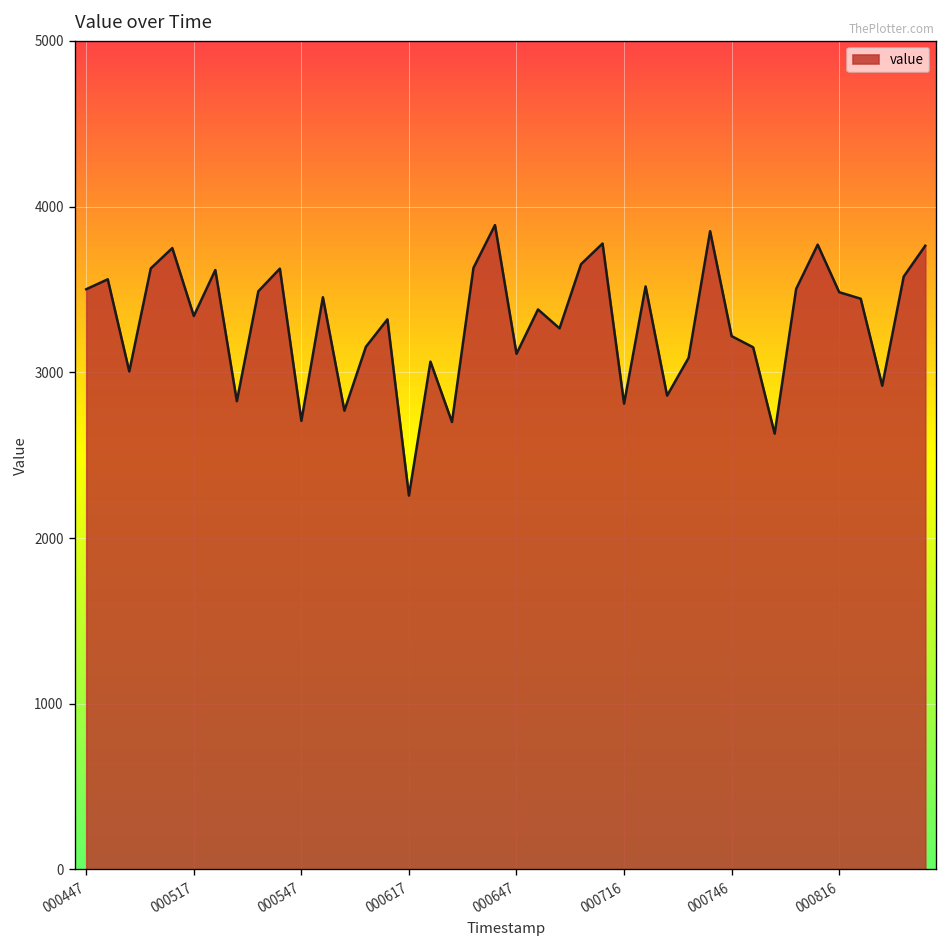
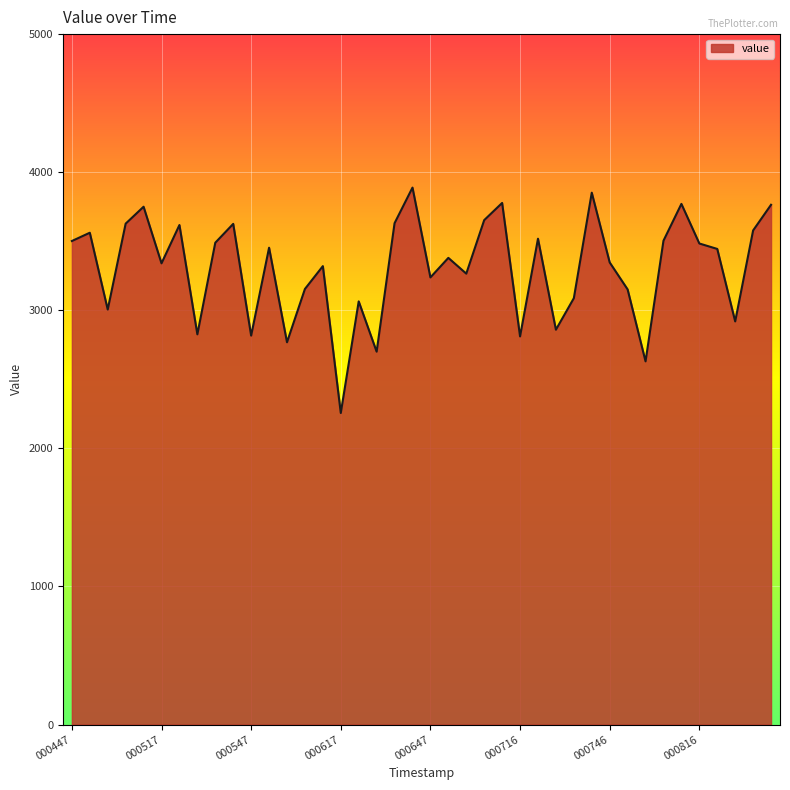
000547: 2710 -> 2820
000647: 3110 -> 3240
000746: 3220 -> 3350
